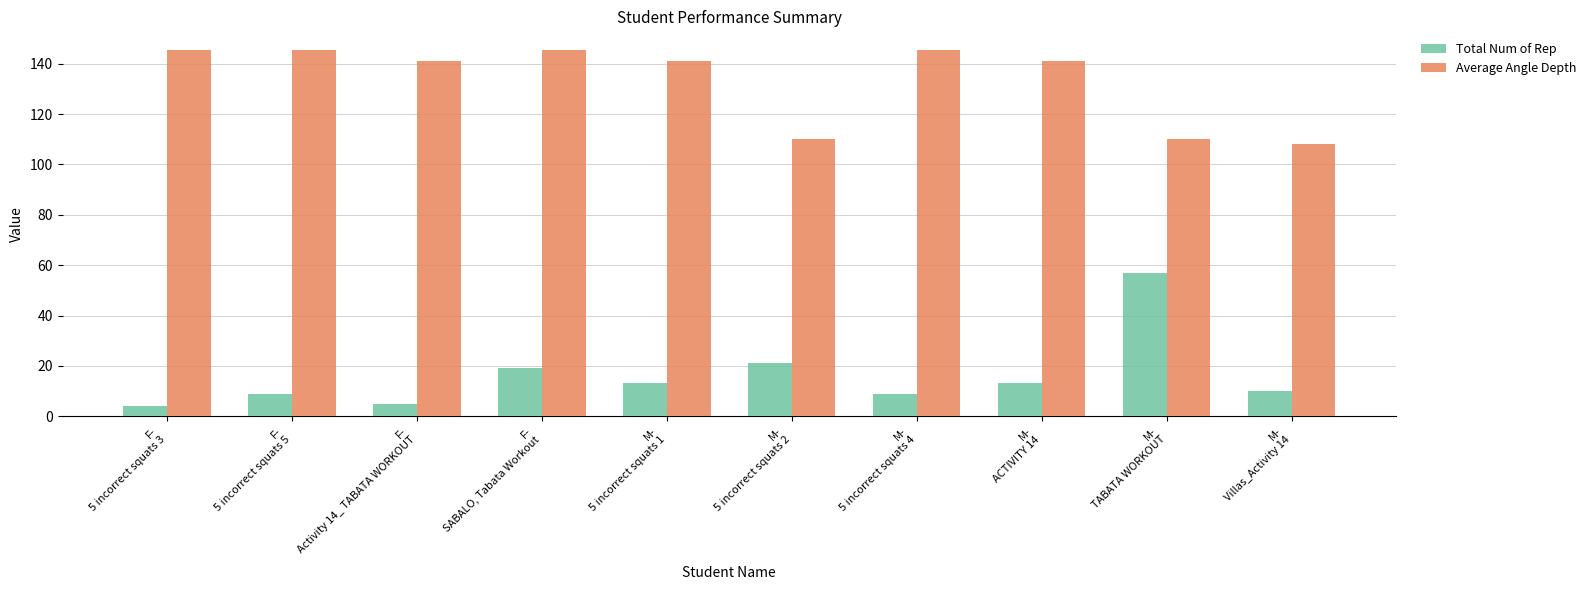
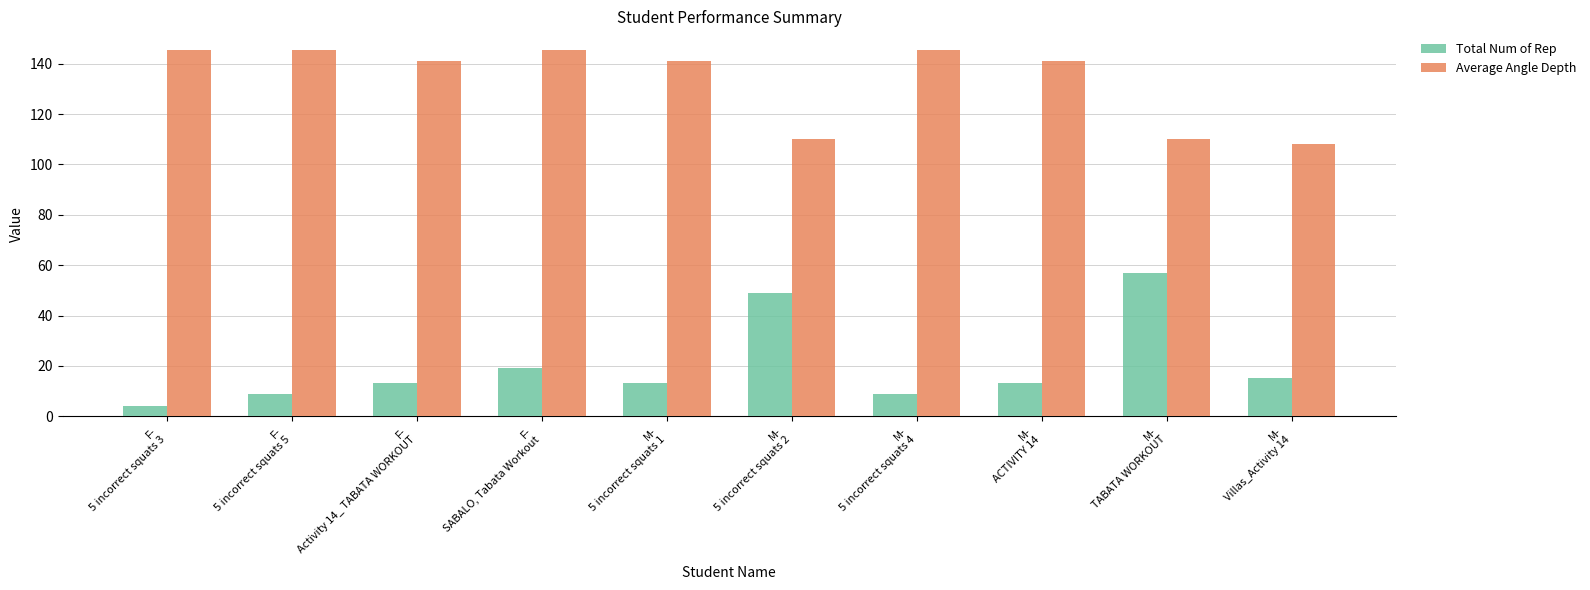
Total Num of Rep, F- Activity 14_ TABATA WORKOUT: 5 -> 13
Total Num of Rep, M- 5 incorrect squats 2: 21 -> 49
Total Num of Rep, M- Villas_Activity 14: 10 -> 15
